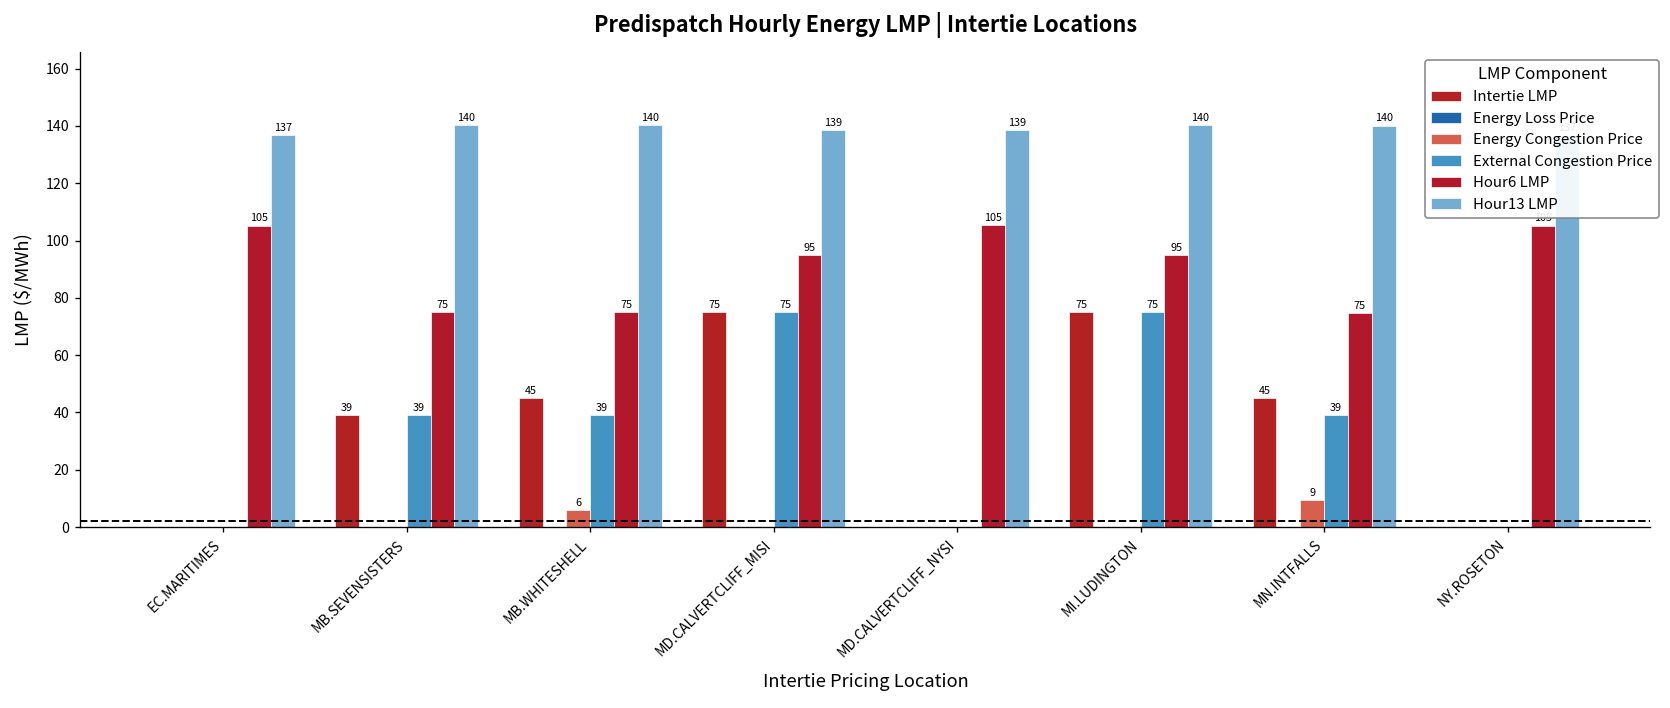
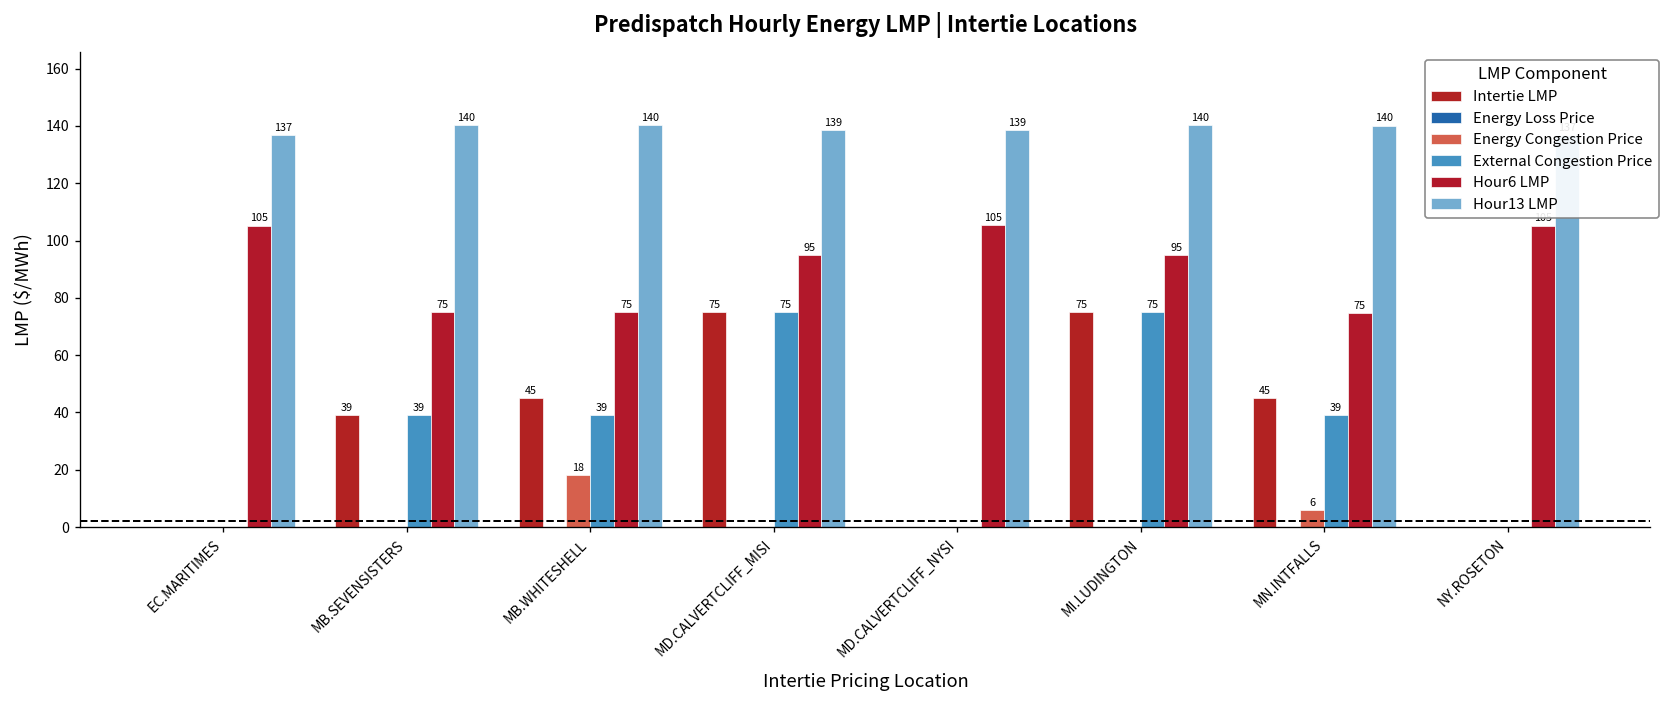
Energy Congestion Price, MB.WHITESHELL: 6 -> 18
Energy Congestion Price, MN.INTFALLS: 9 -> 6
